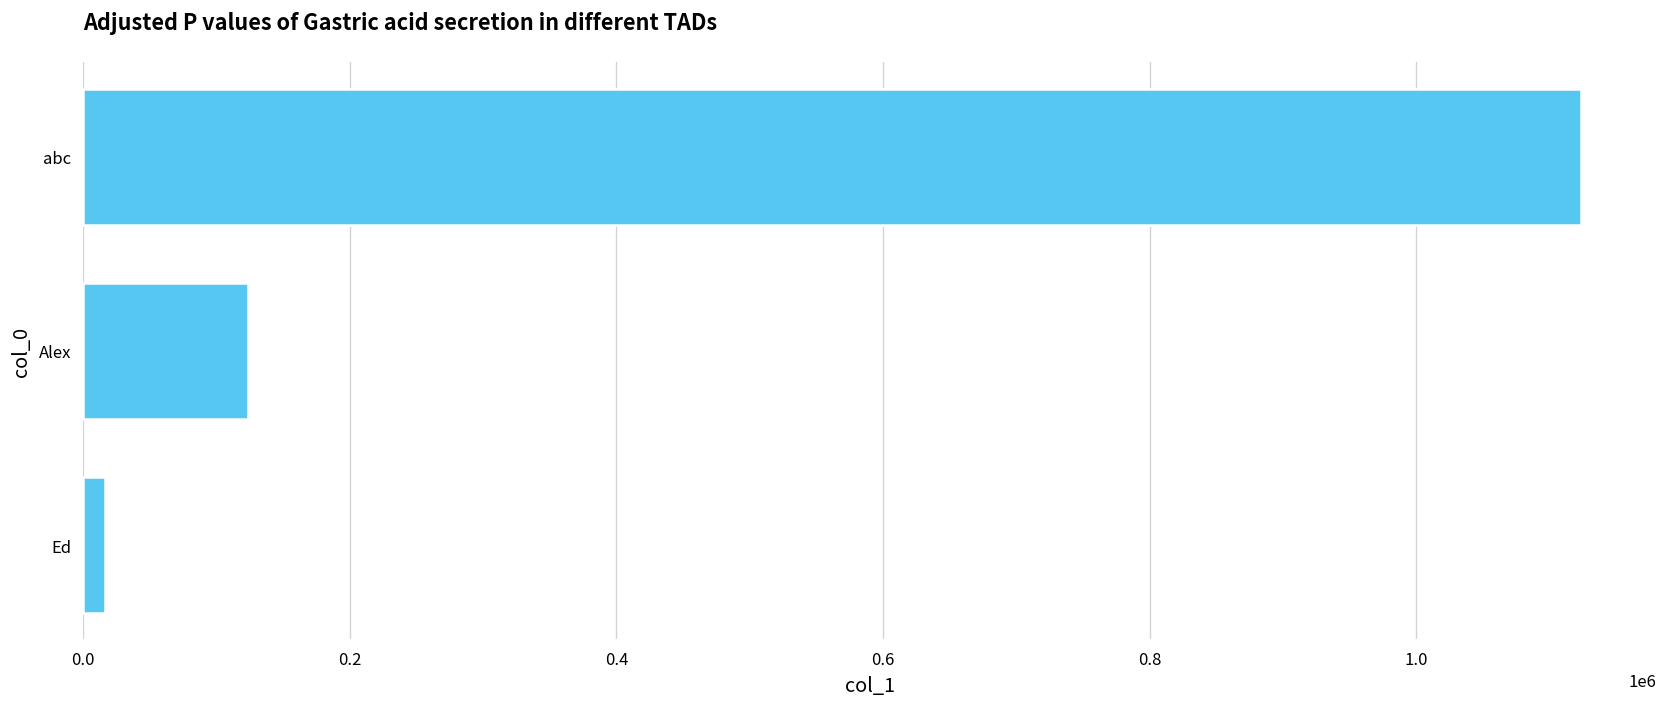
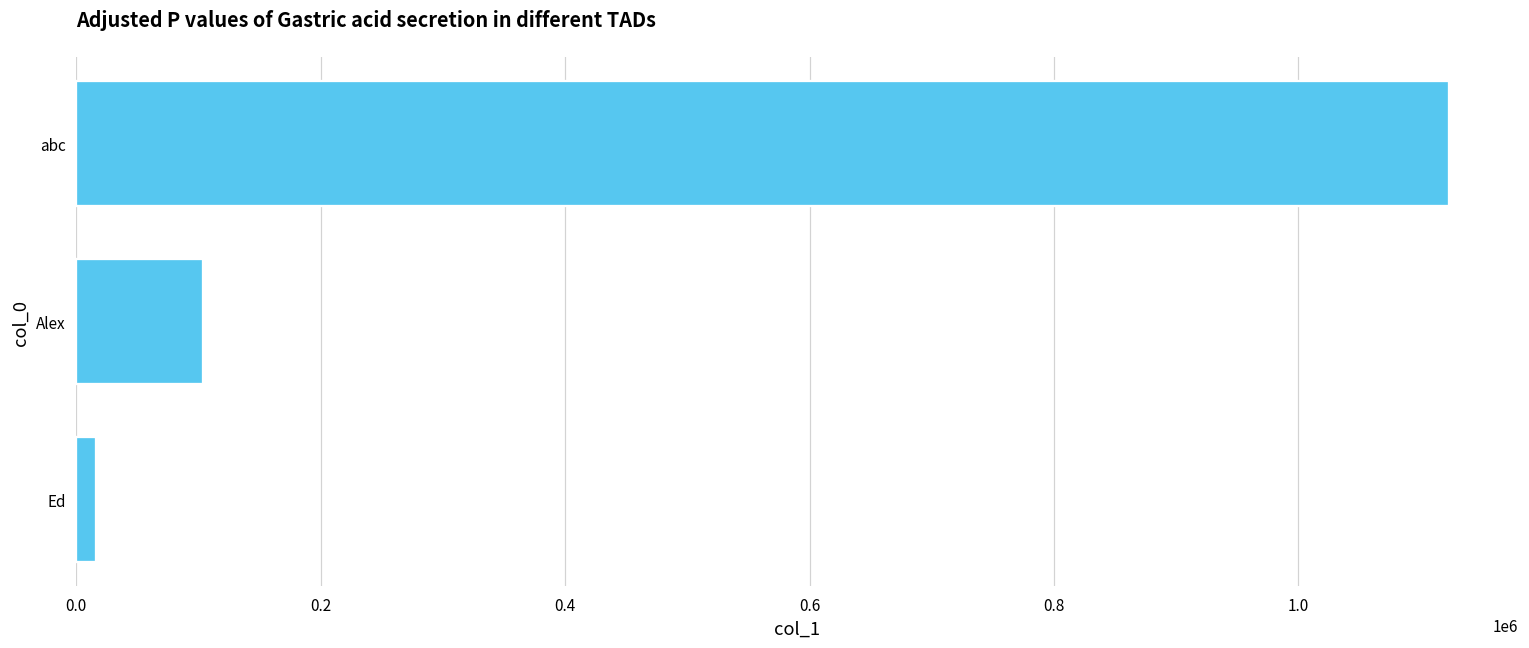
Alex: 123000 -> 104000
